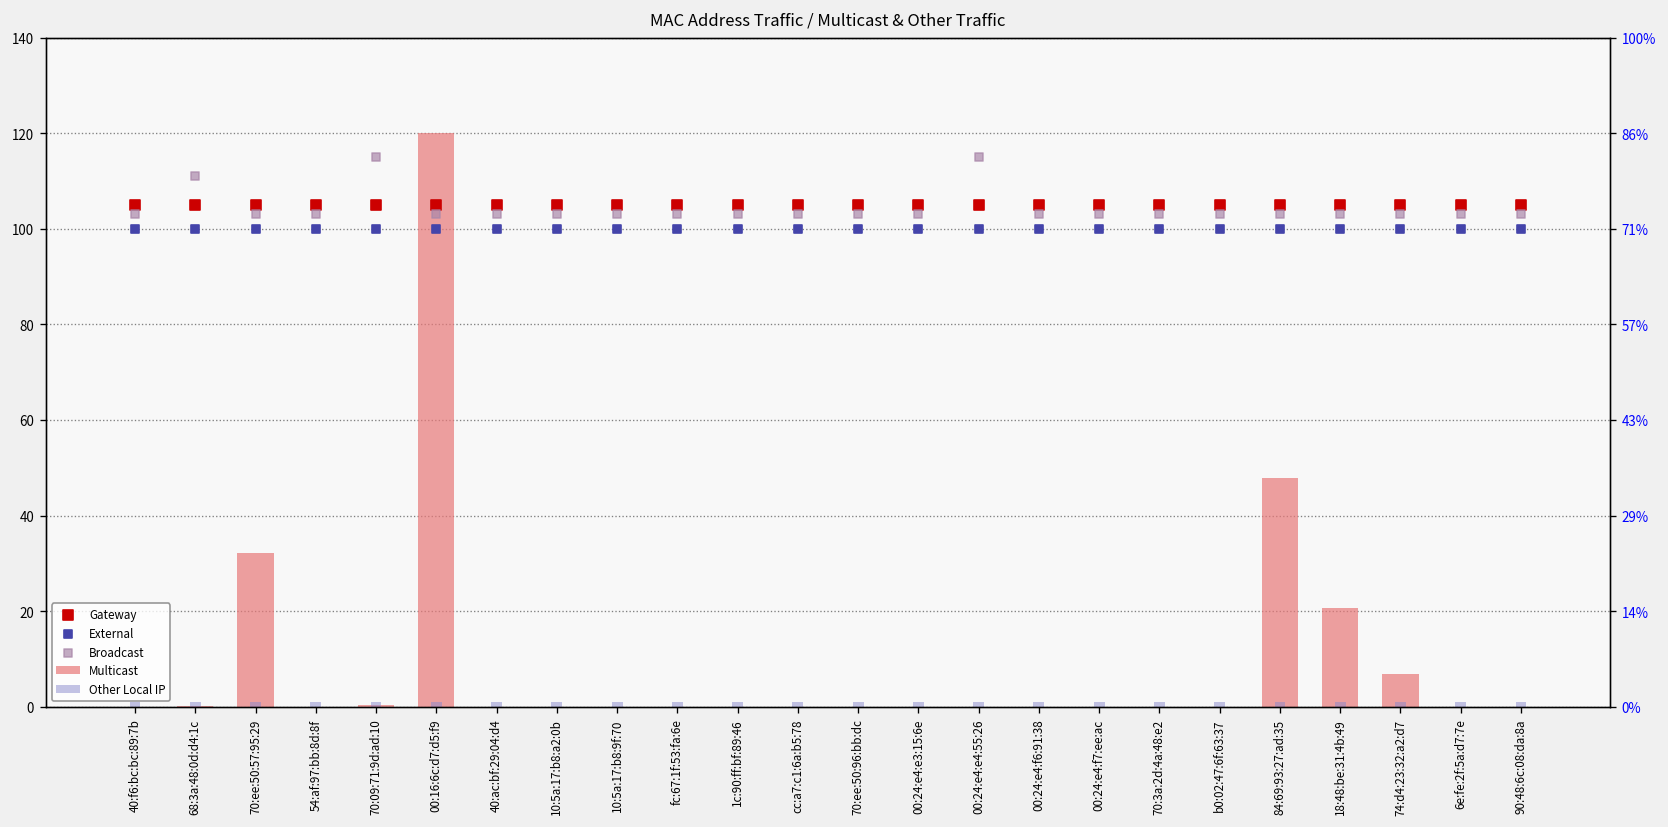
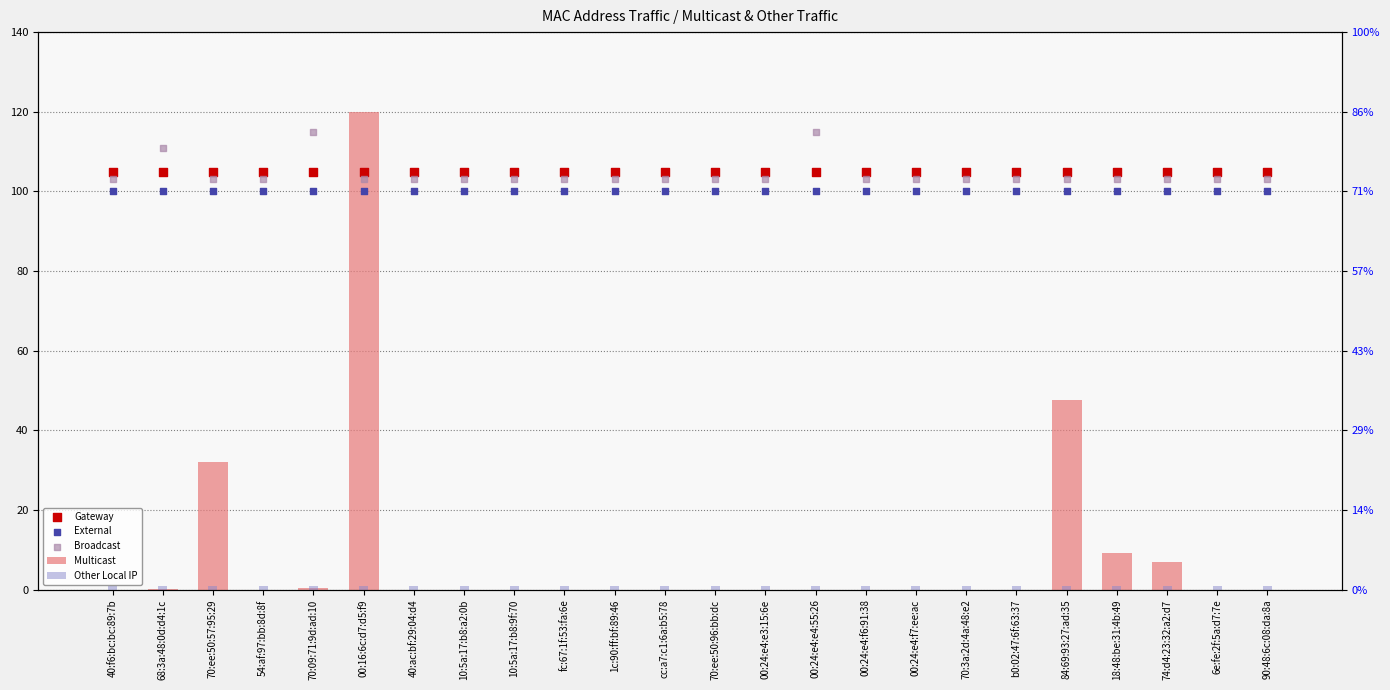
Multicast, 18:48:be:31:4b:49: 21 -> 9
